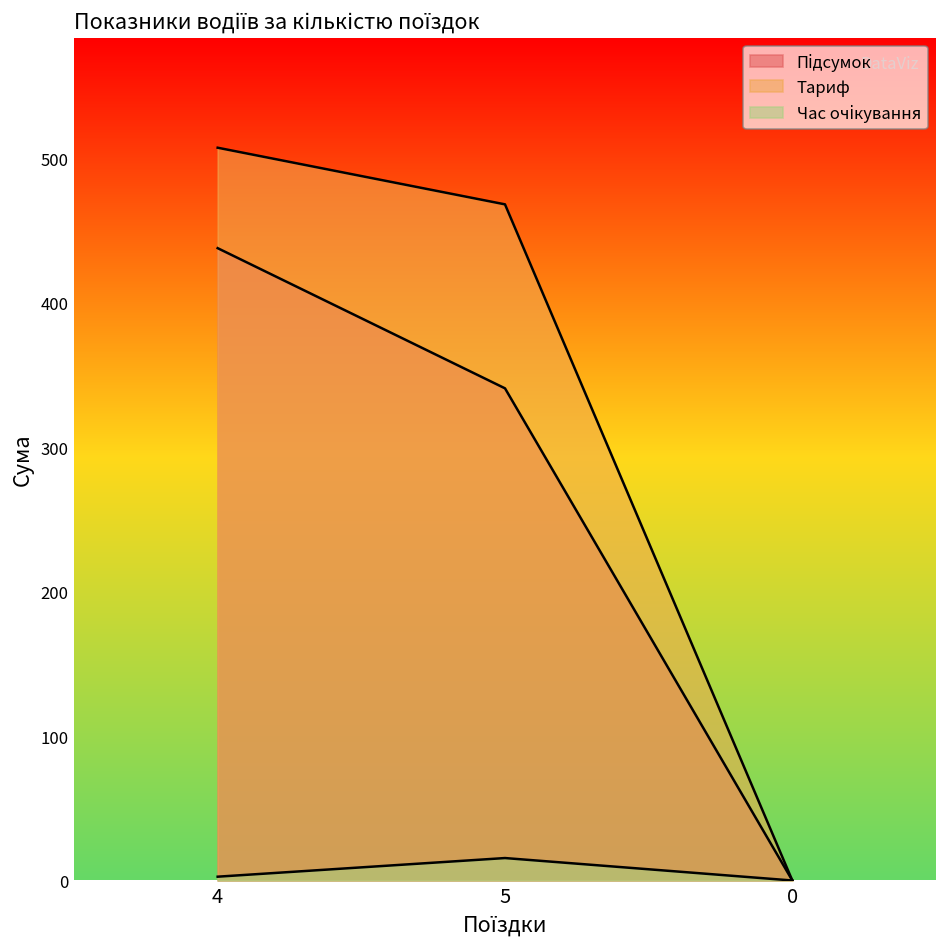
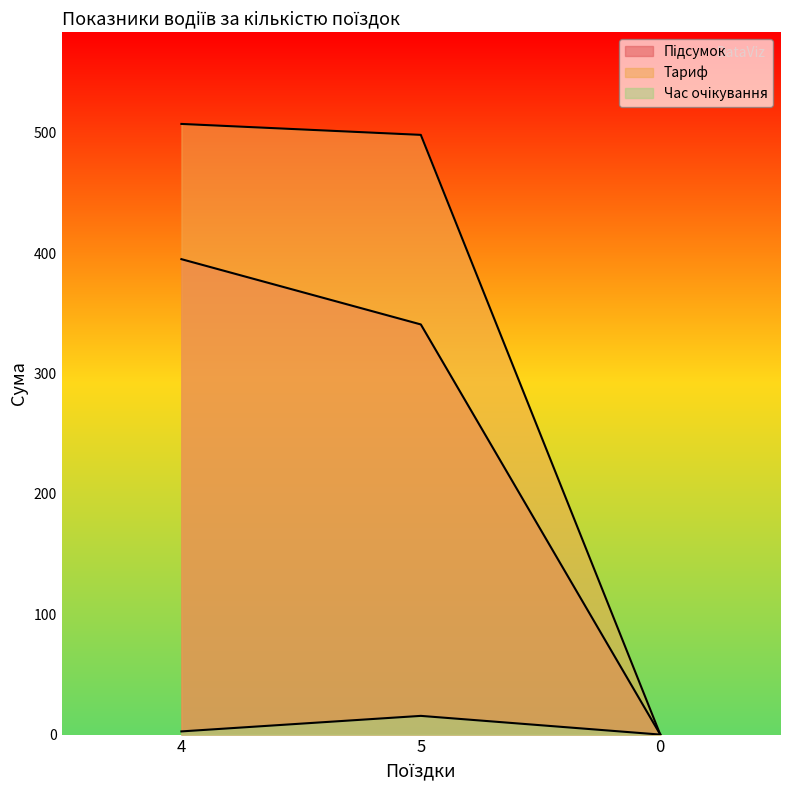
Підсумок, 4: 438 -> 395
Тариф, 5: 468 -> 498
